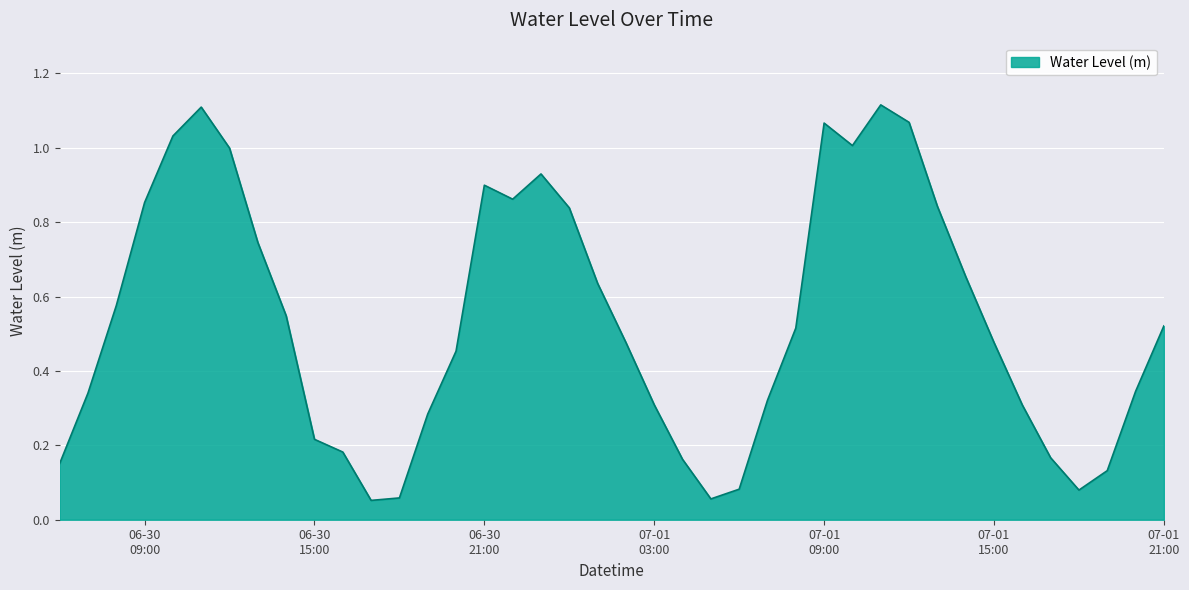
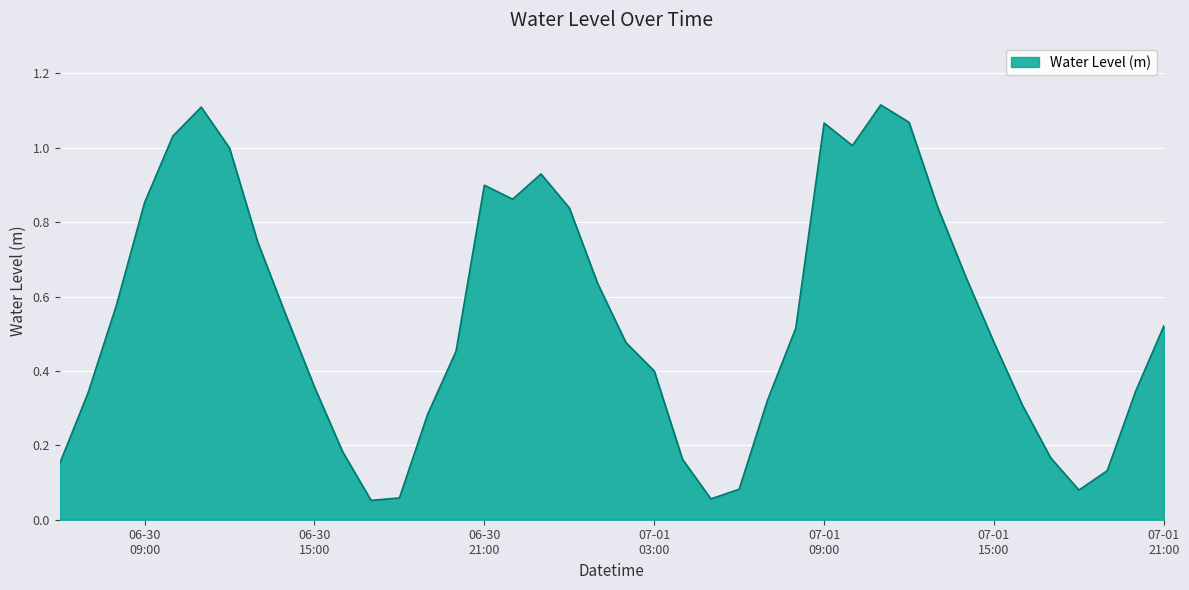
06-30 15:00: 0.22 -> 0.36
07-01 03:00: 0.31 -> 0.40
